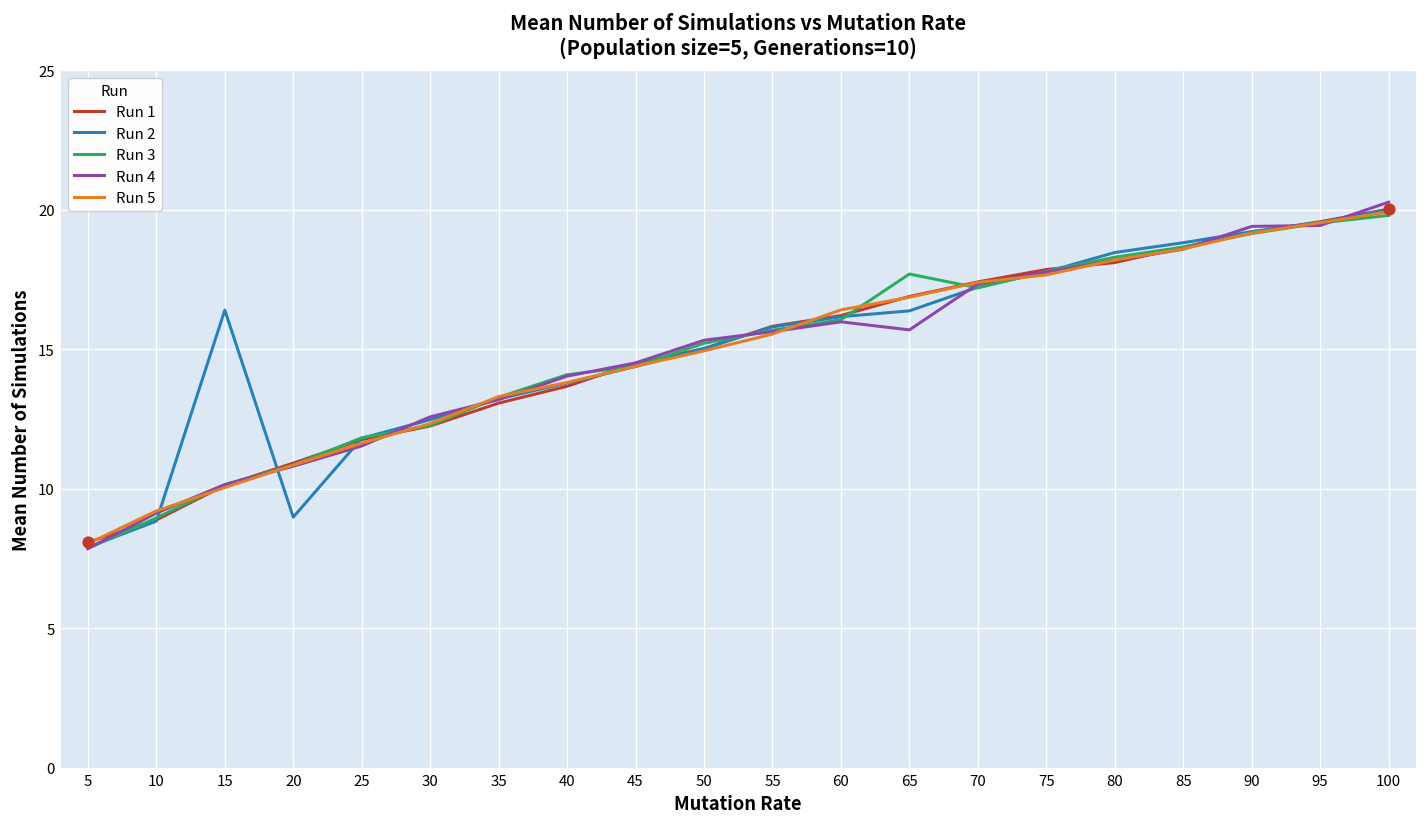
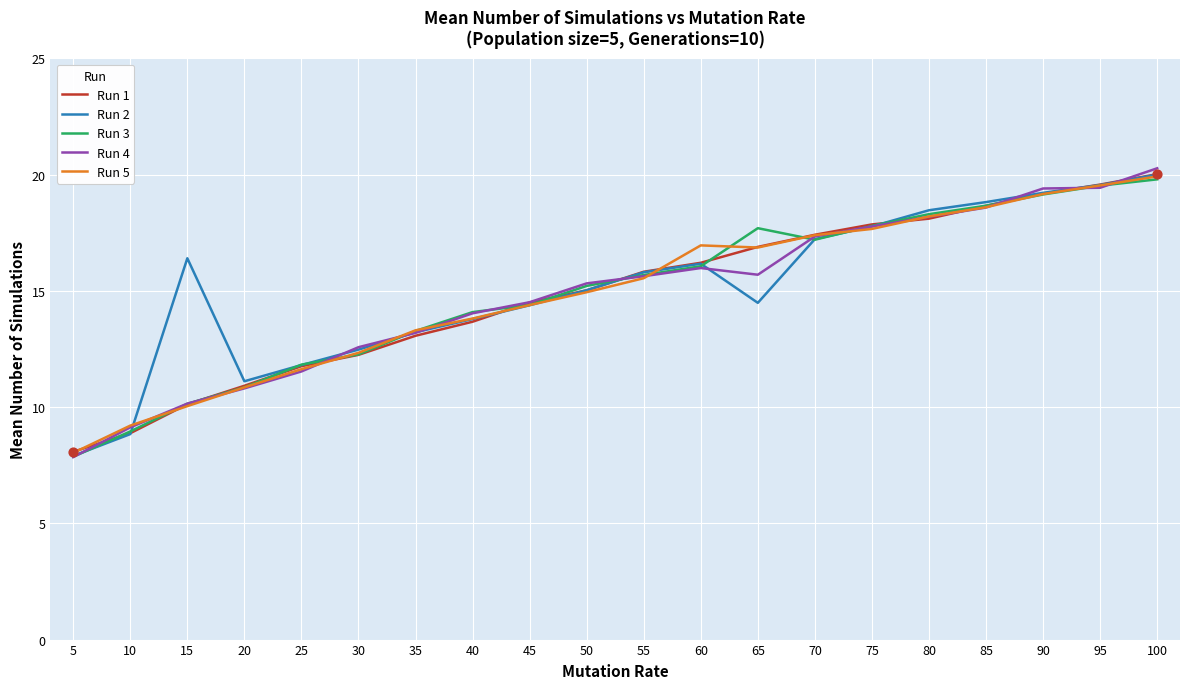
Run 2, 20: 9.0 -> 11.1
Run 5, 60: 16.4 -> 17.0
Run 2, 65: 16.4 -> 14.5
